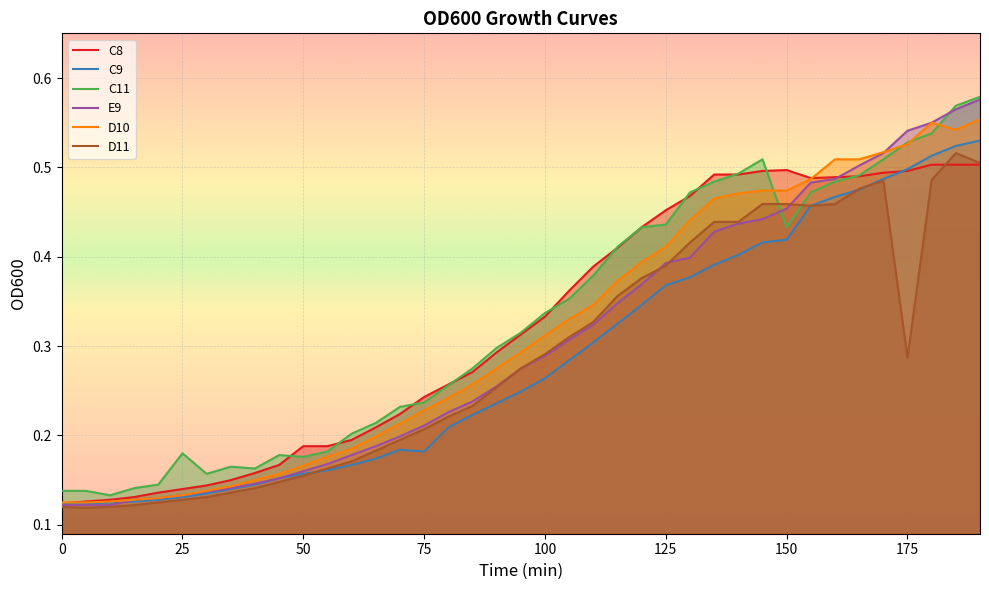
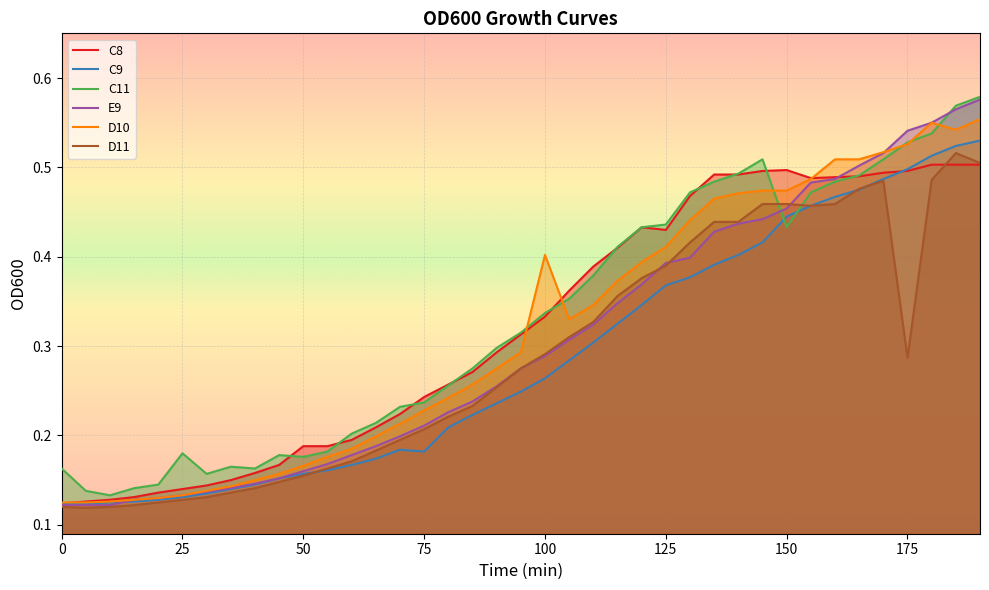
C11, 0: 0.14 -> 0.16
D10, 100: 0.31 -> 0.40
C8, 125: 0.45 -> 0.43
C9, 150: 0.42 -> 0.45
